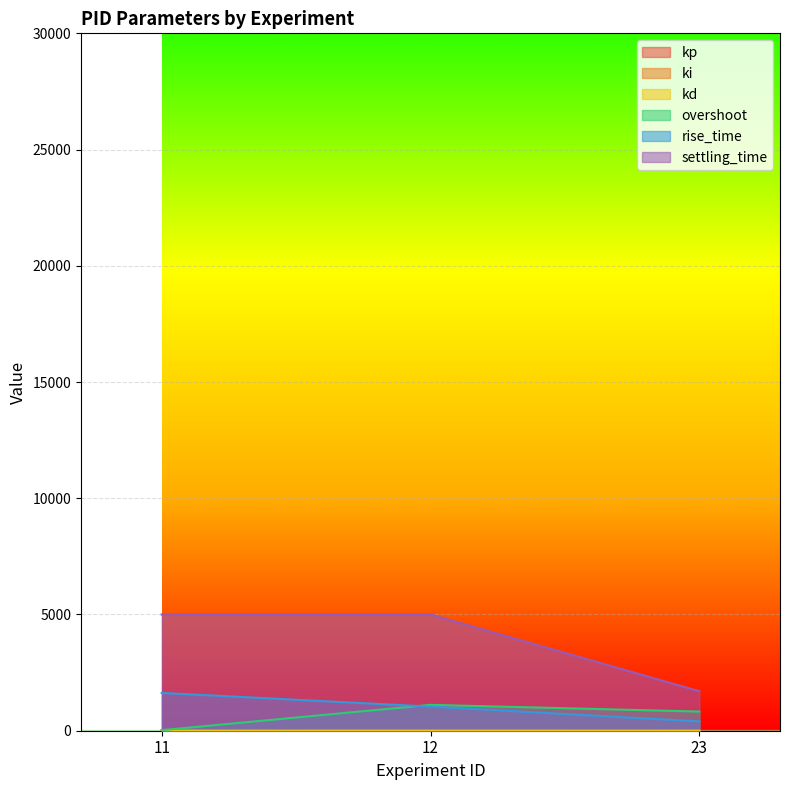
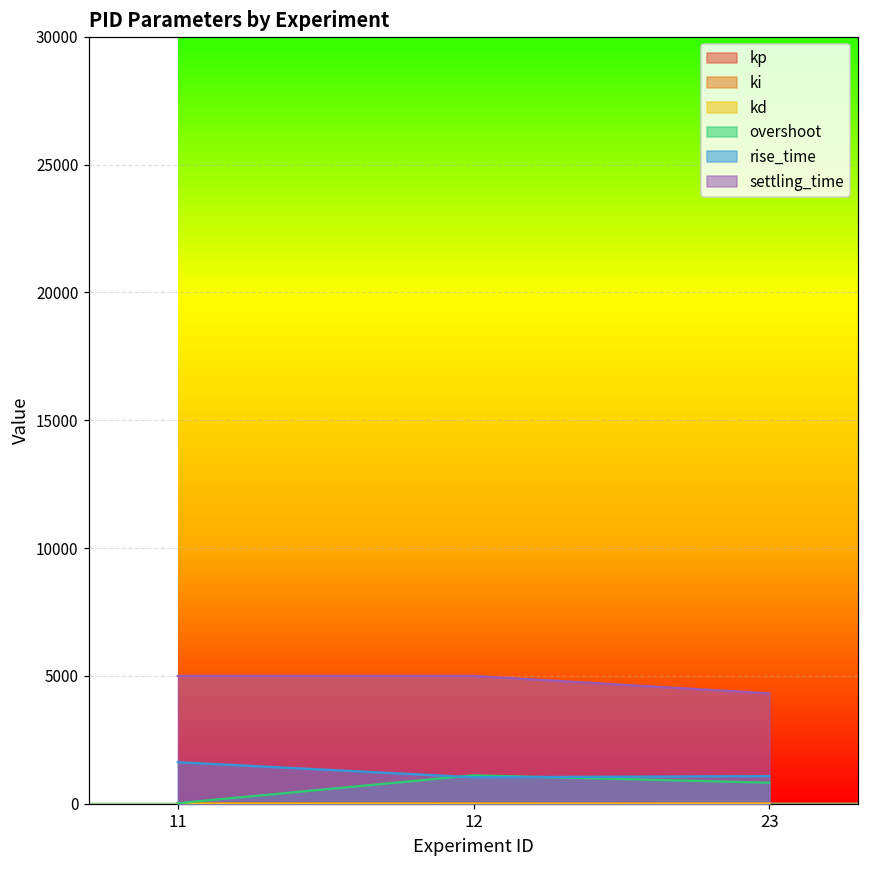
rise_time, 23: 400 -> 1100
settling_time, 23: 1700 -> 4300
